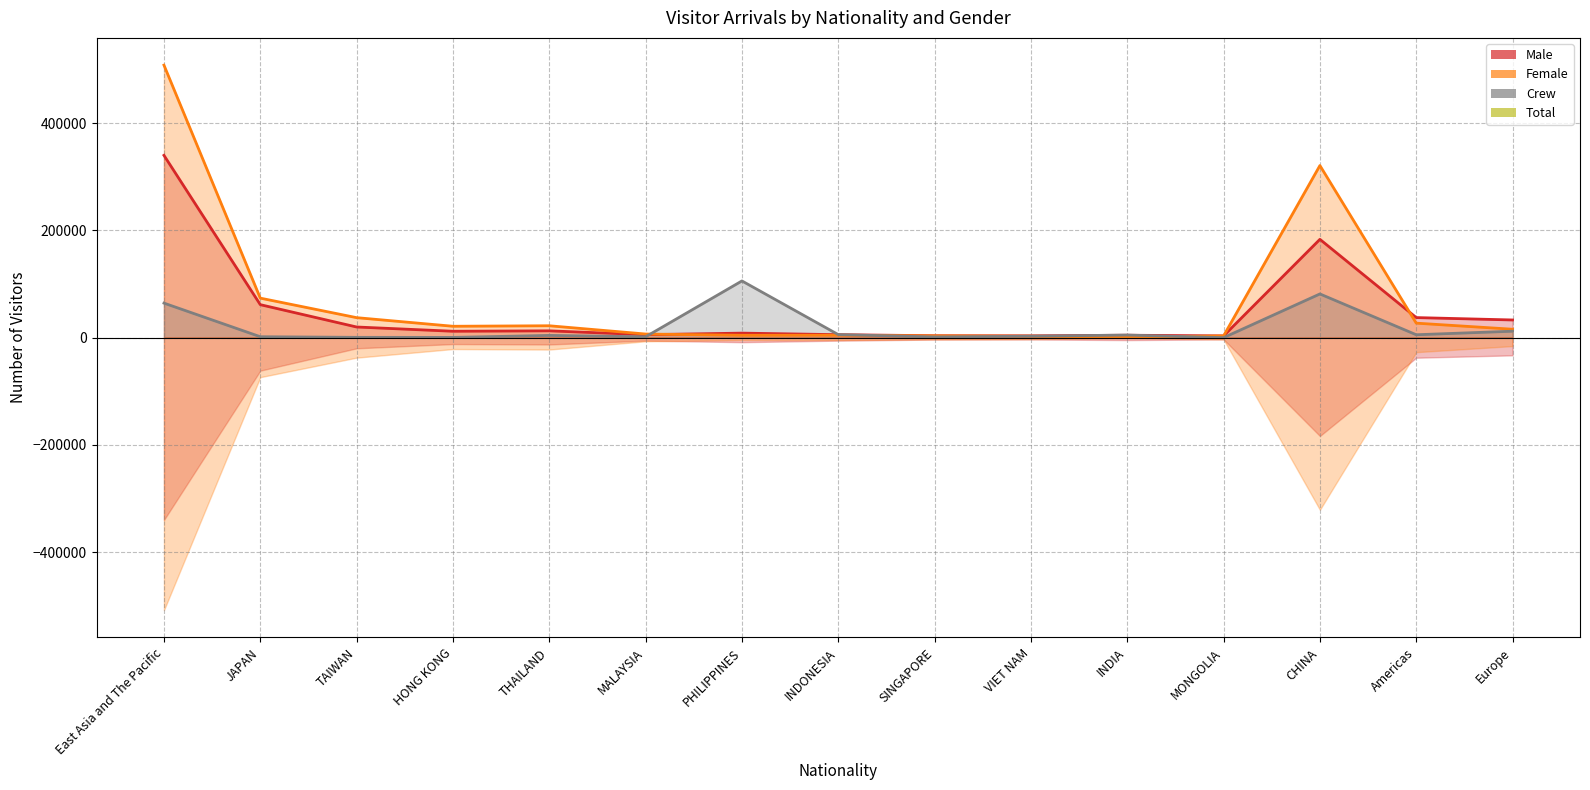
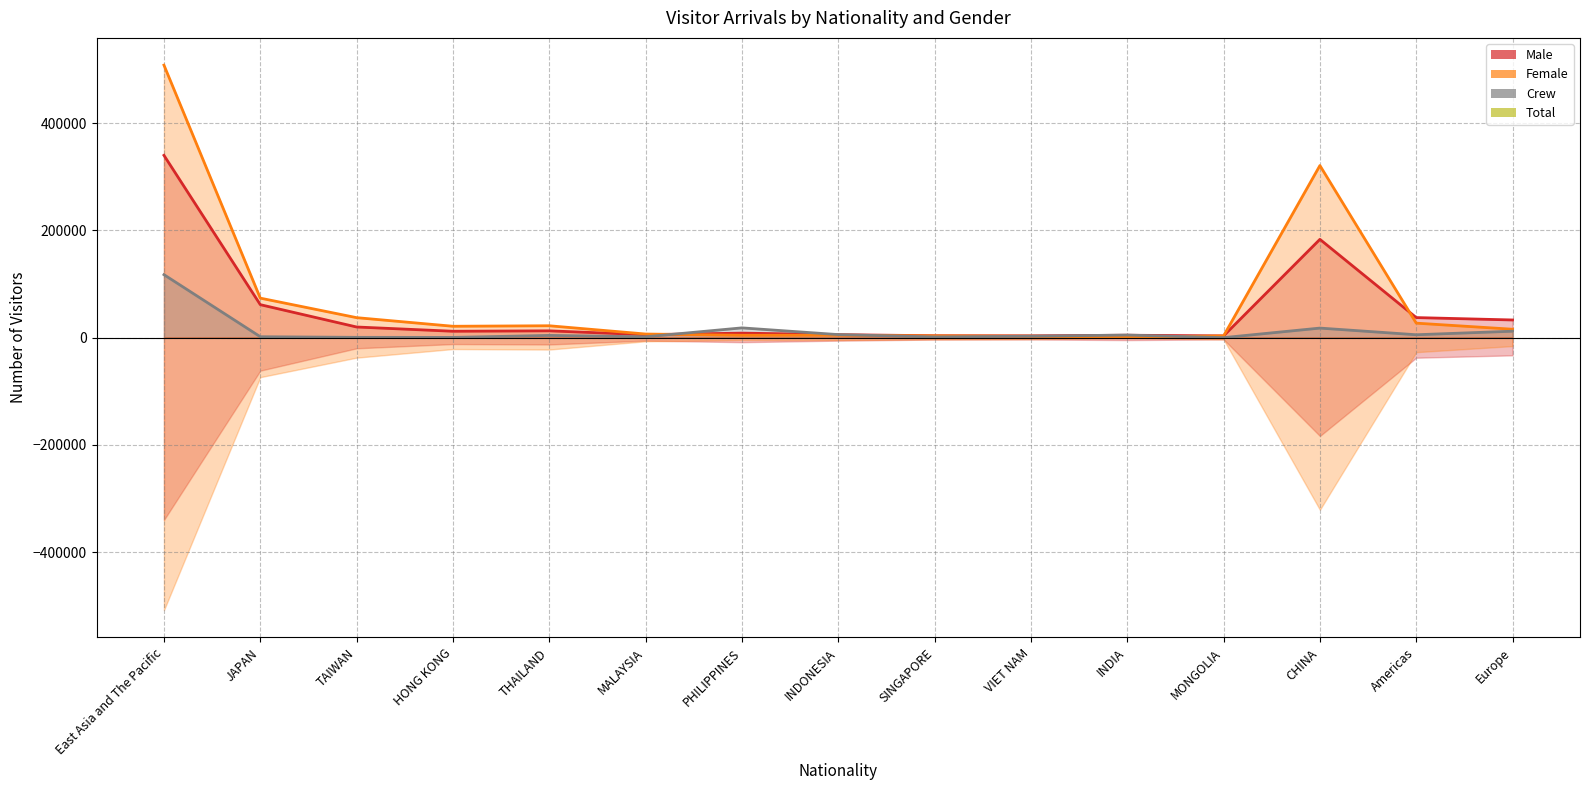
Crew, East Asia and The Pacific: 60000 -> 120000
Crew, PHILIPPINES: 110000 -> 20000
Crew, CHINA: 80000 -> 20000
